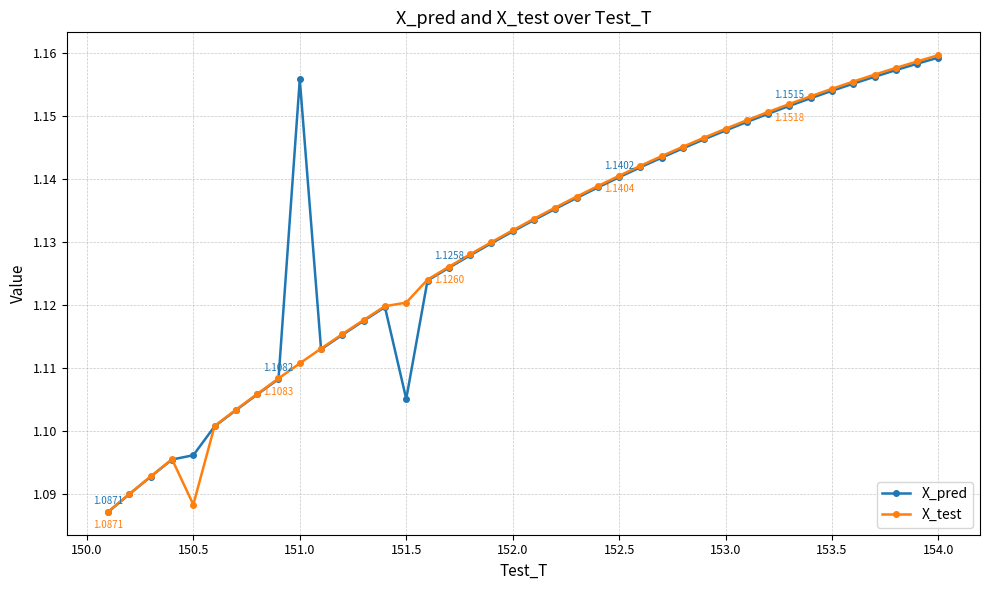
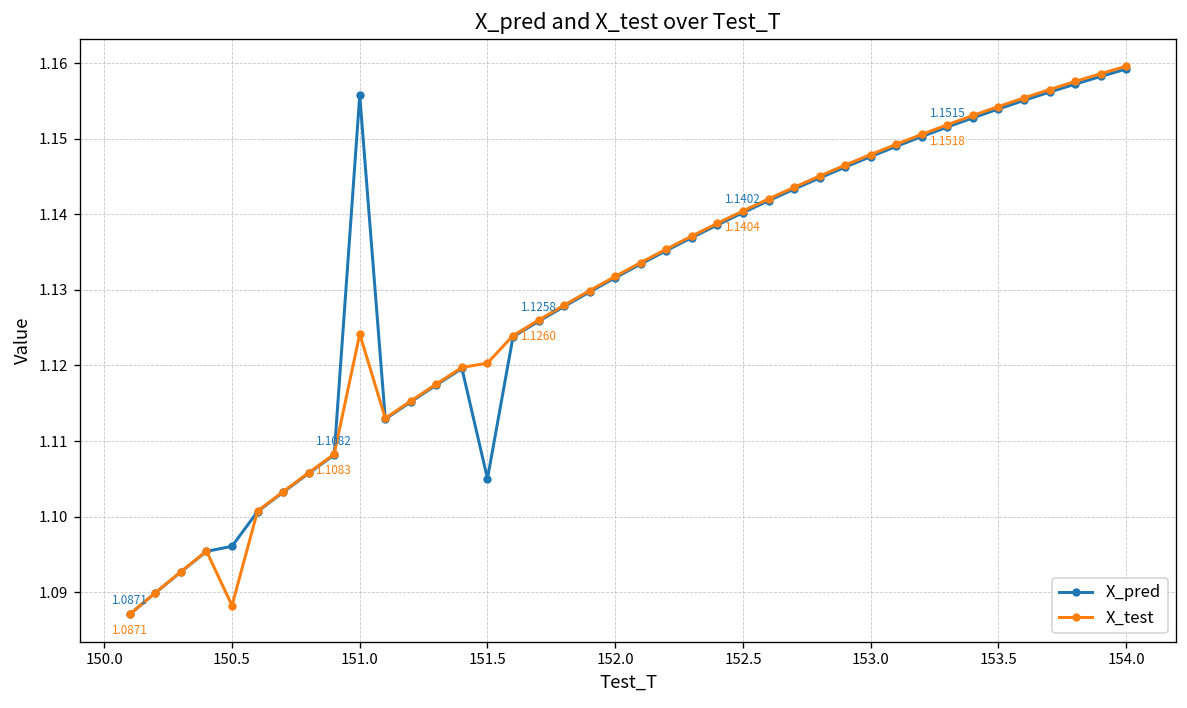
X_test, 151.0: 1.111 -> 1.124
